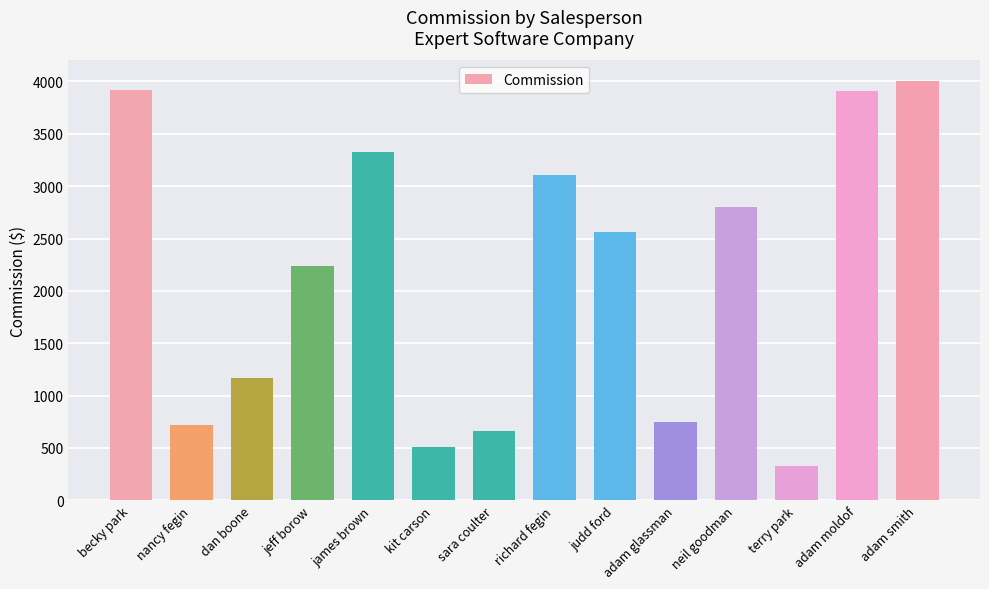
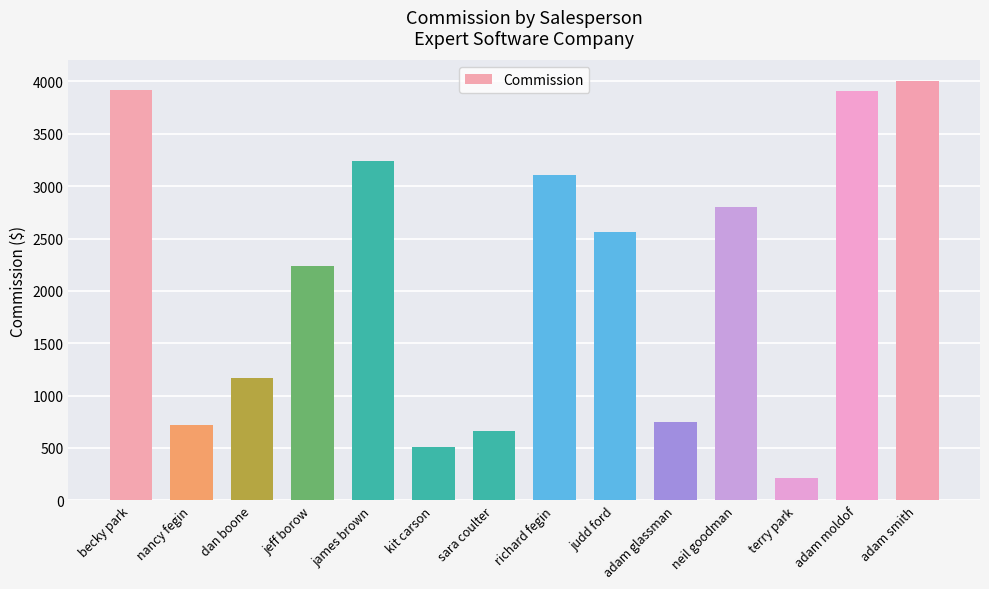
james brown: 3330 -> 3240
terry park: 330 -> 210
